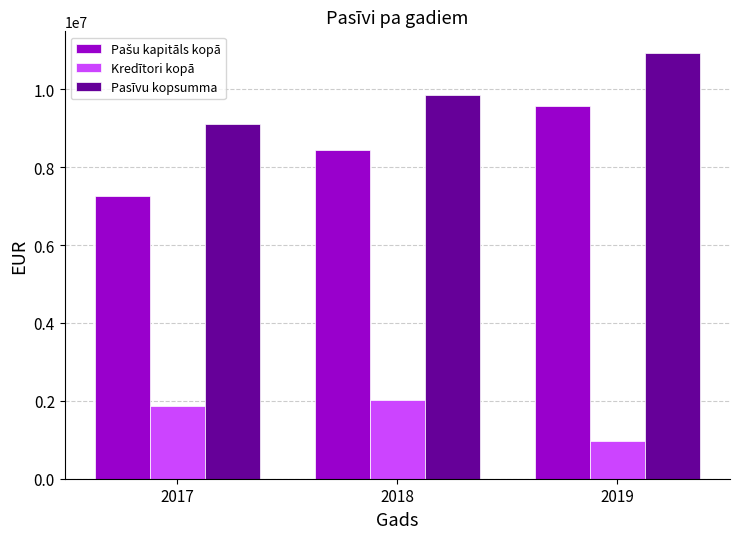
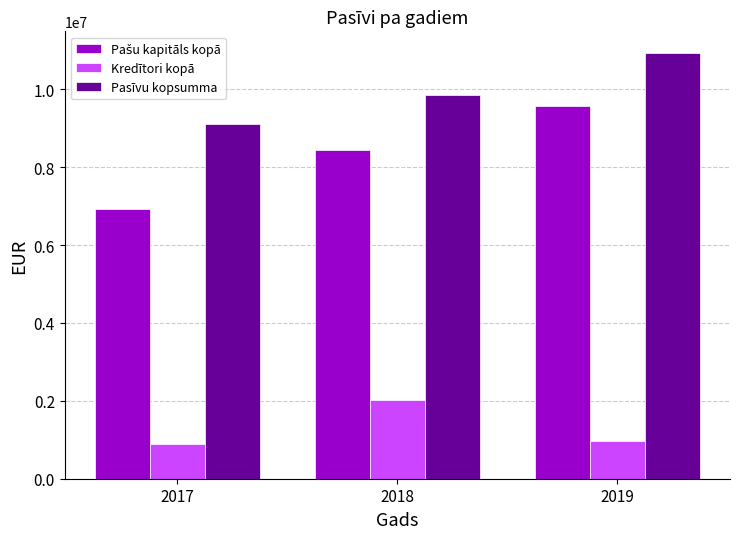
Pašu kapitāls kopā, 2017: 7300000 -> 6900000
Kredītori kopā, 2017: 1900000 -> 900000
